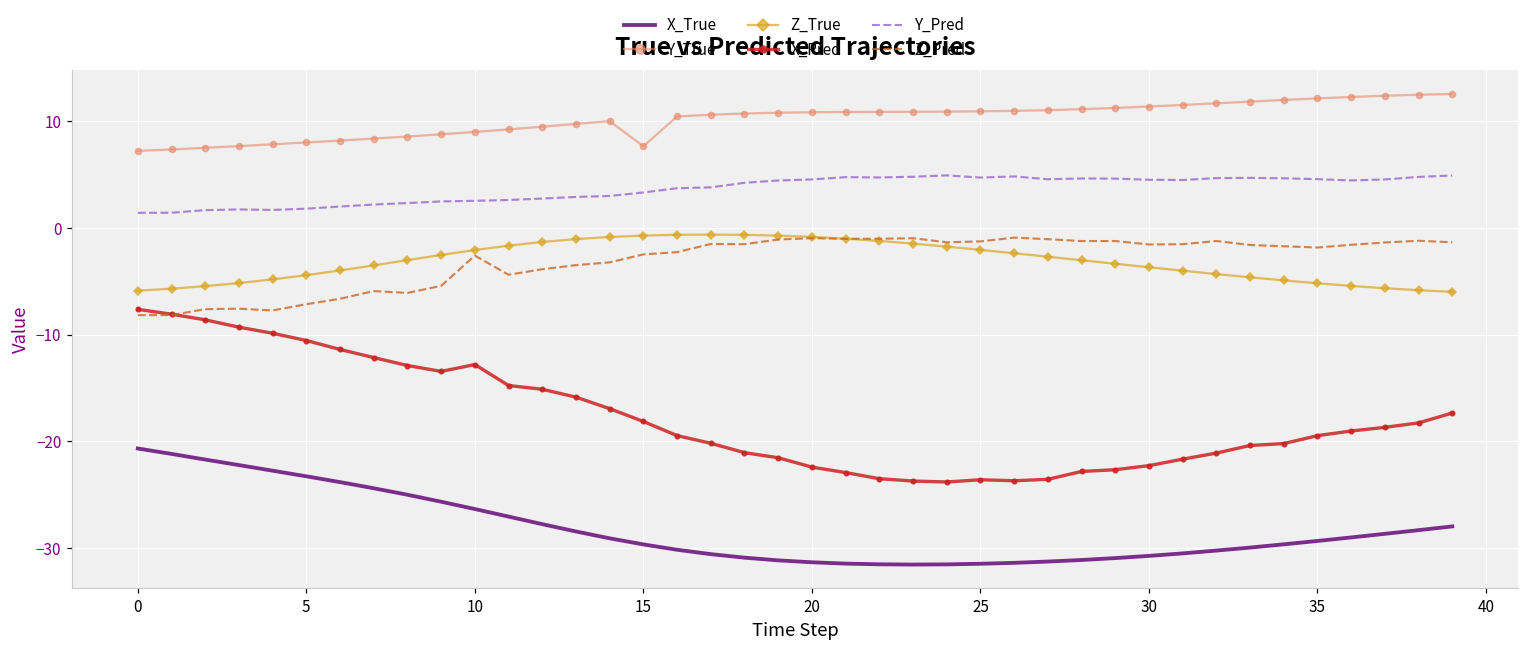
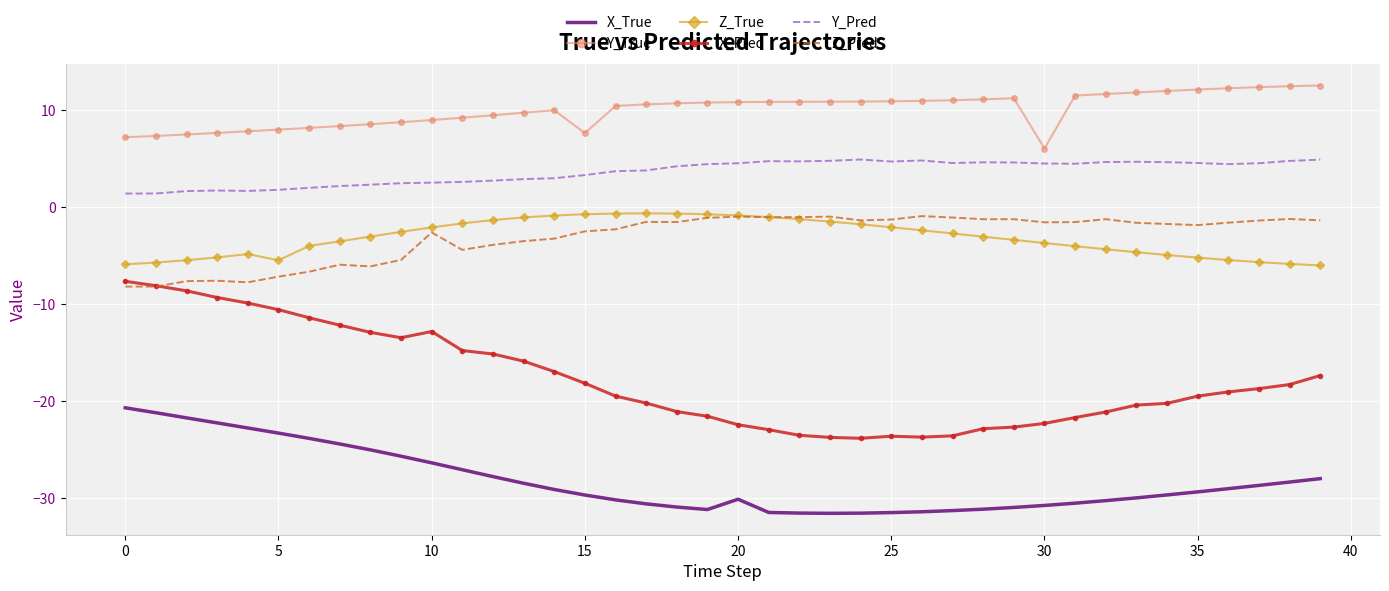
Z_True, 5: -4 -> -5
X_True, 20: -31 -> -30
Y_True, 30: 11 -> 6
